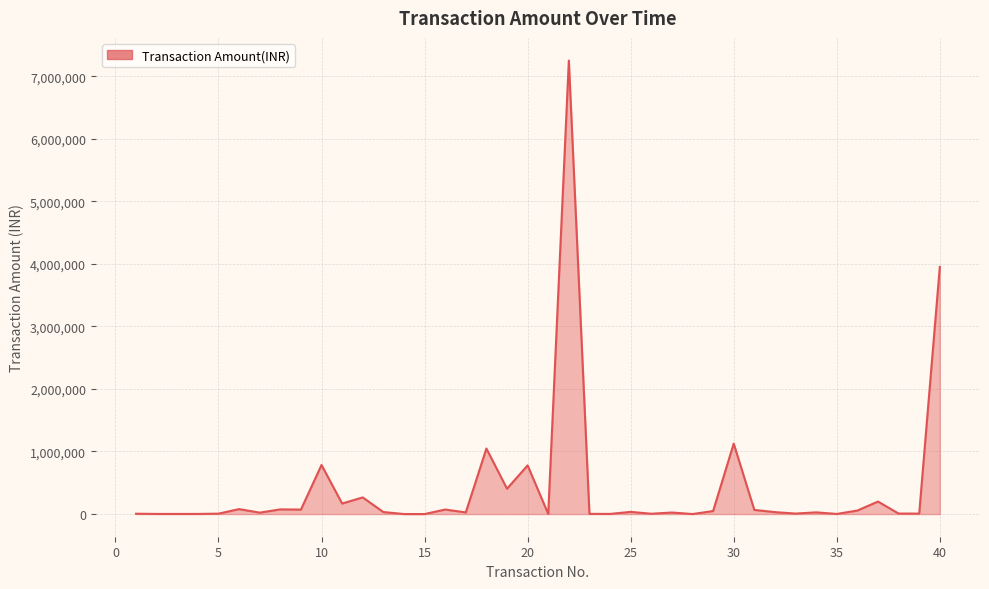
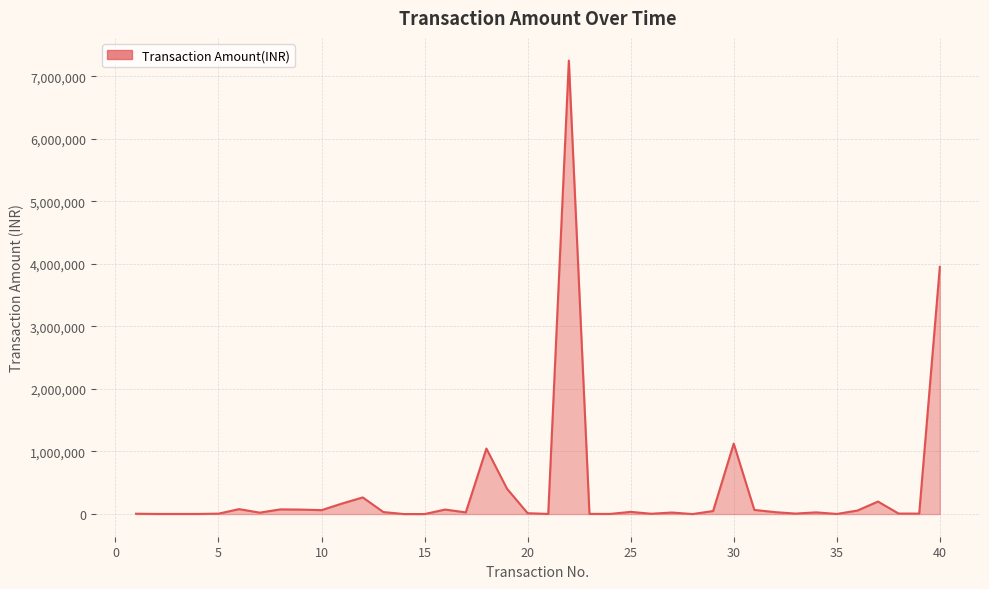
10: 800,000 -> 100,000
20: 800,000 -> 0
